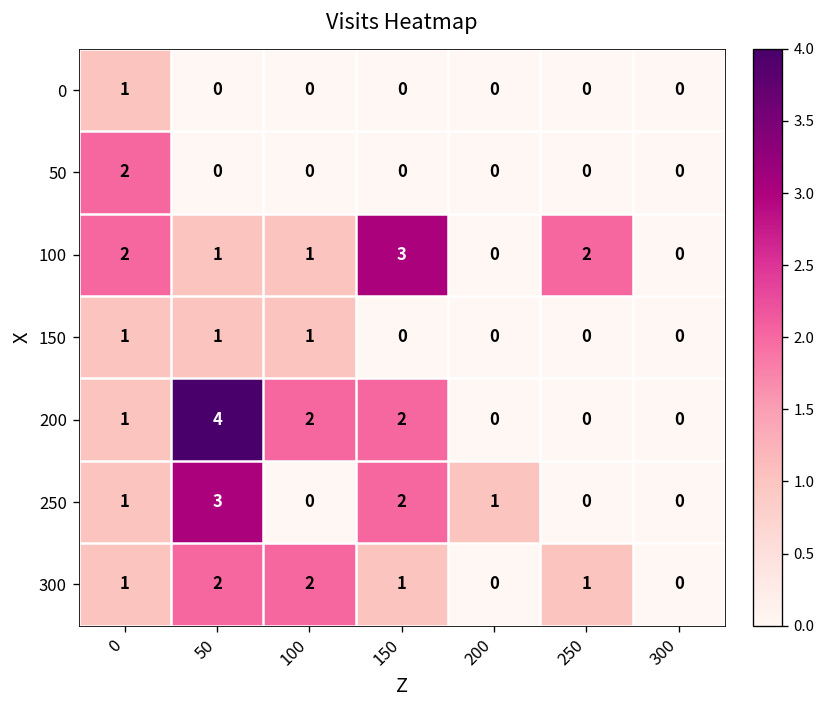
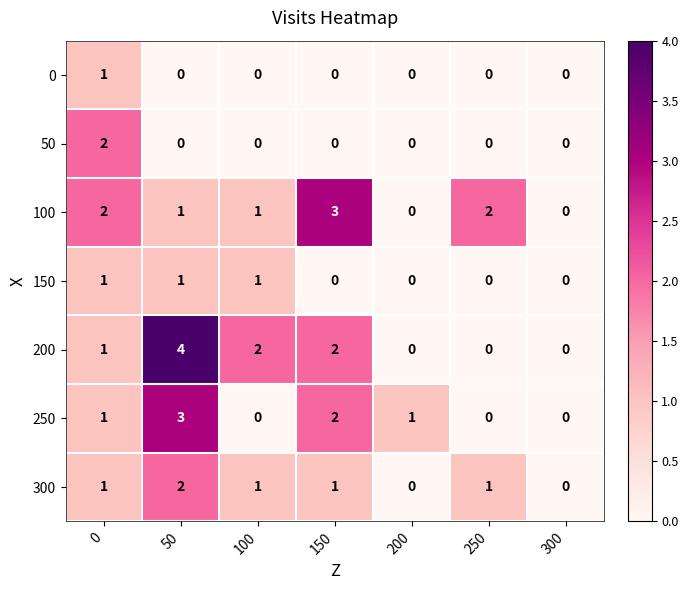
300, 100: 2 -> 1
